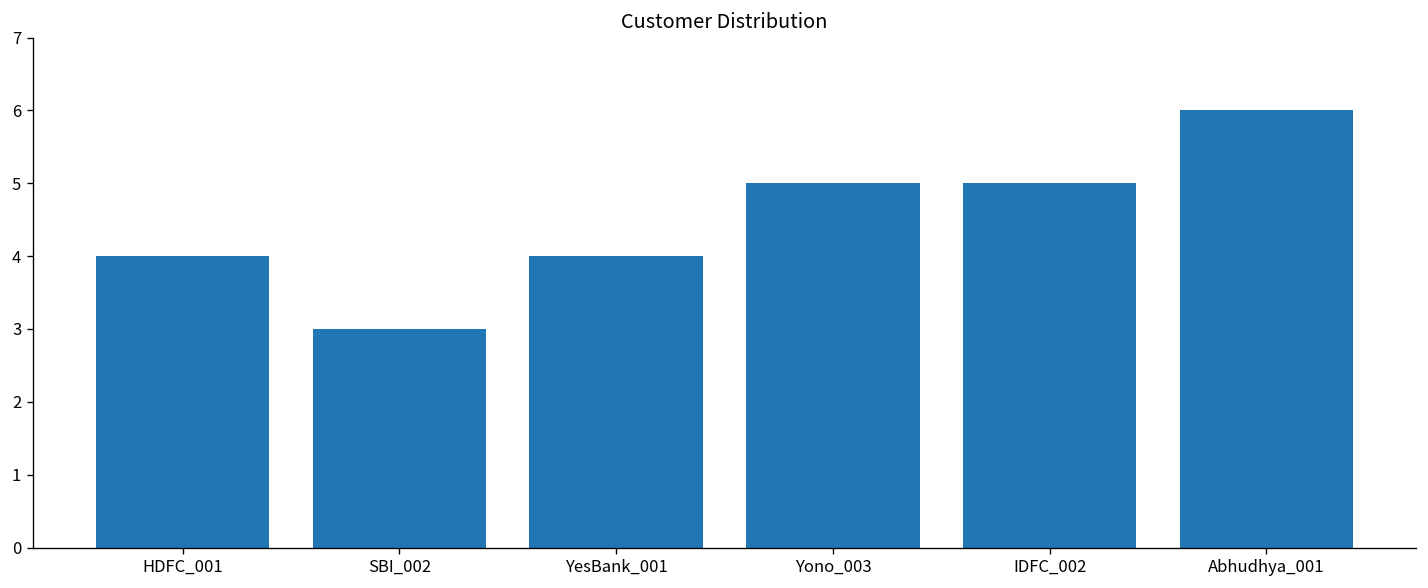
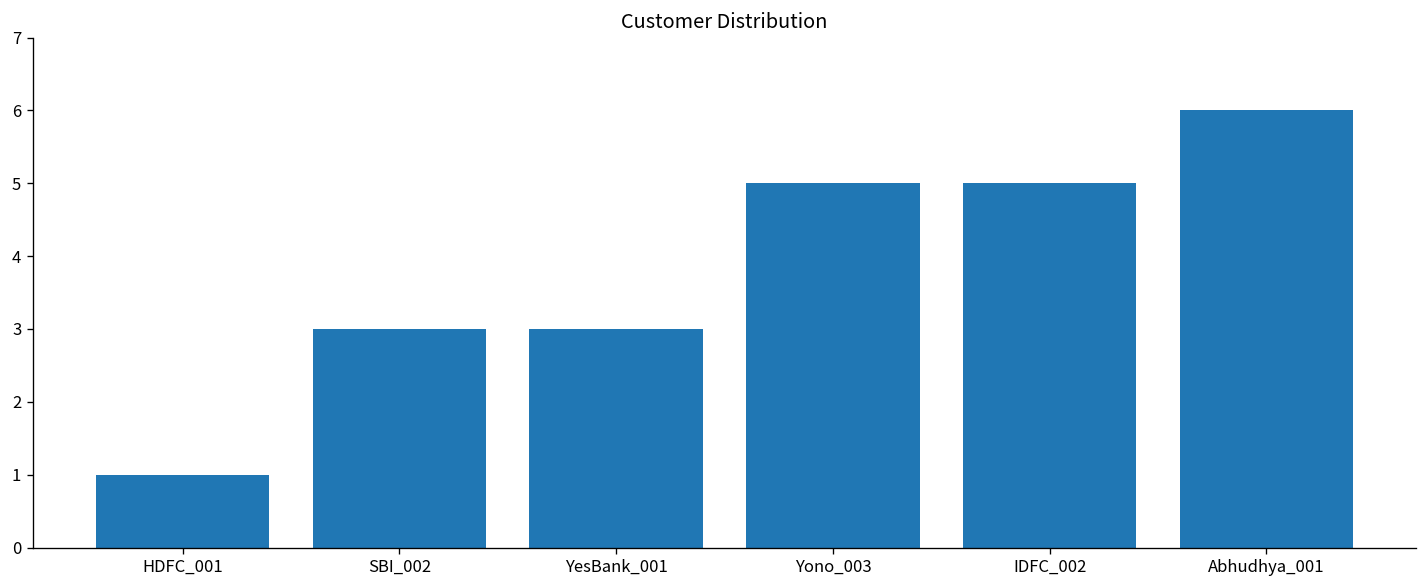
HDFC_001: 4 -> 1
YesBank_001: 4 -> 3
